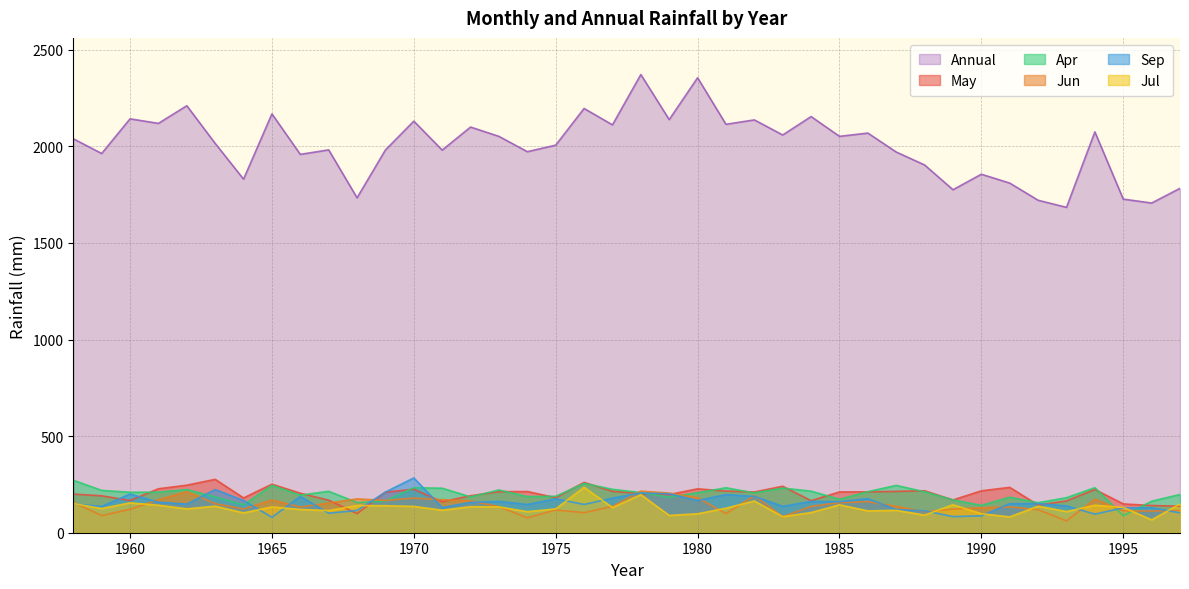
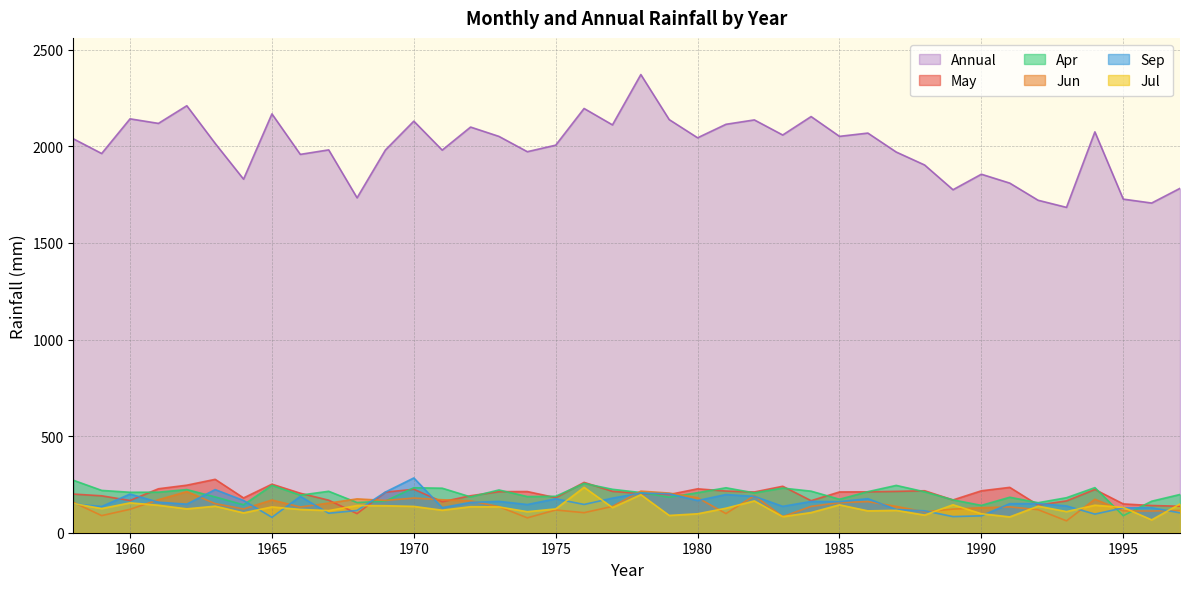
Annual, 1980: 2360 -> 2040
